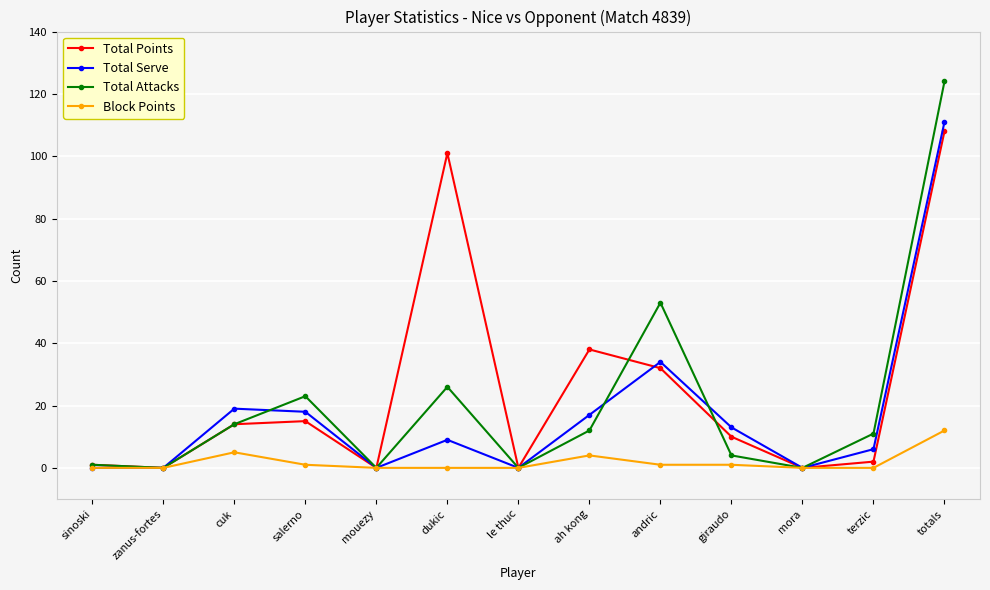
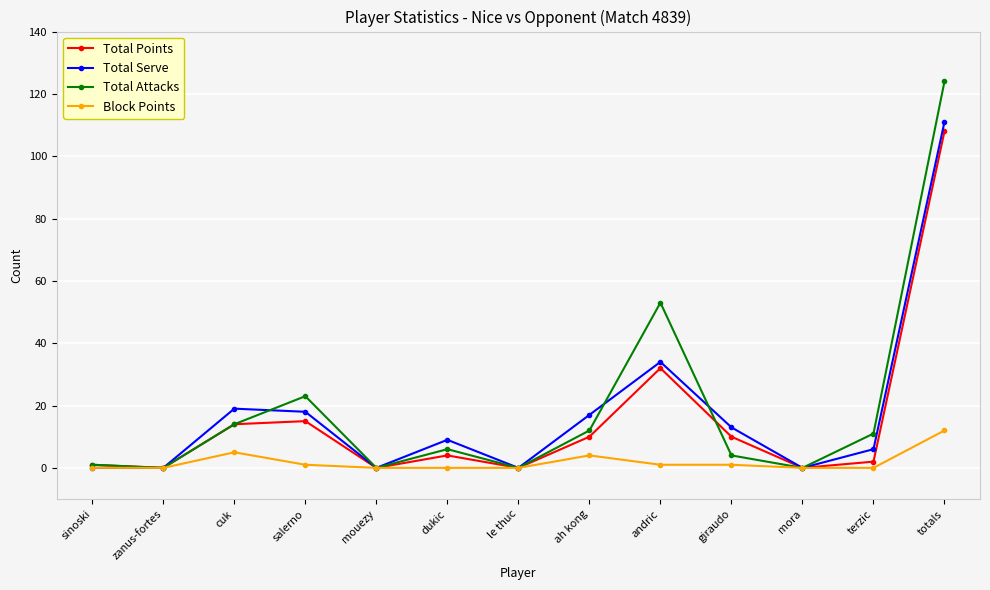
Total Points, dukic: 101 -> 4
Total Attacks, dukic: 26 -> 6
Total Points, ah kong: 38 -> 10
